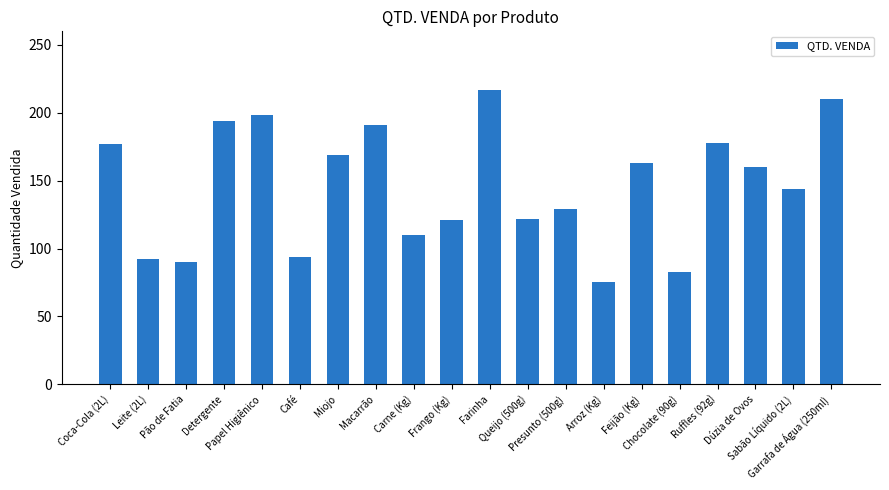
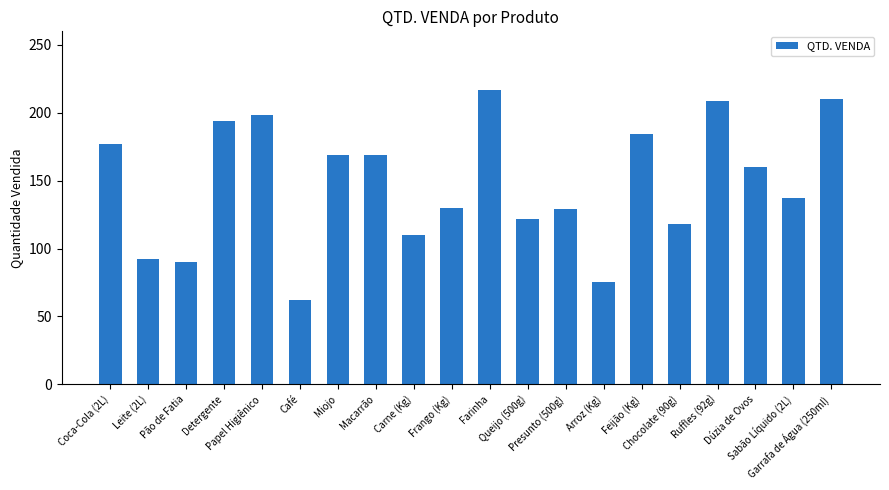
Café: 94 -> 62
Macarrão: 191 -> 169
Frango (Kg): 121 -> 130
Feijão (Kg): 163 -> 184
Chocolate (90g): 83 -> 118
Ruffles (92g): 178 -> 209
Sabão Líquido (2L): 144 -> 137
